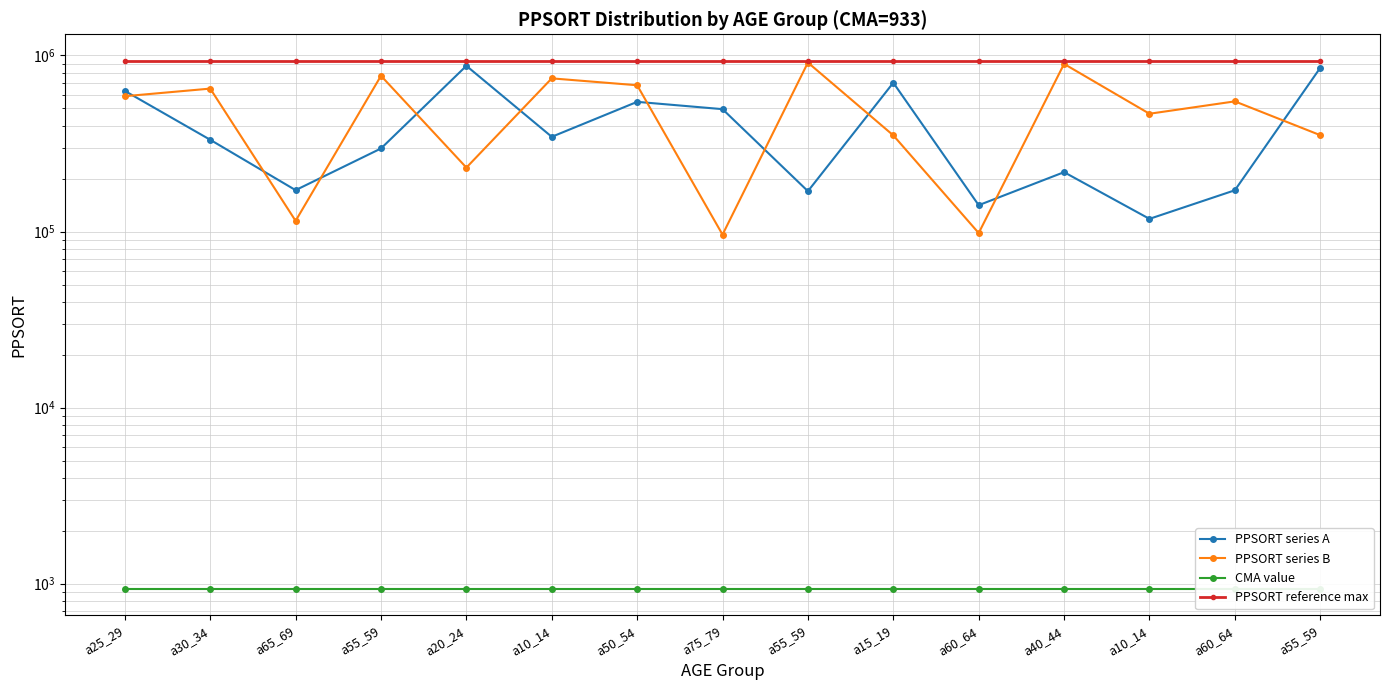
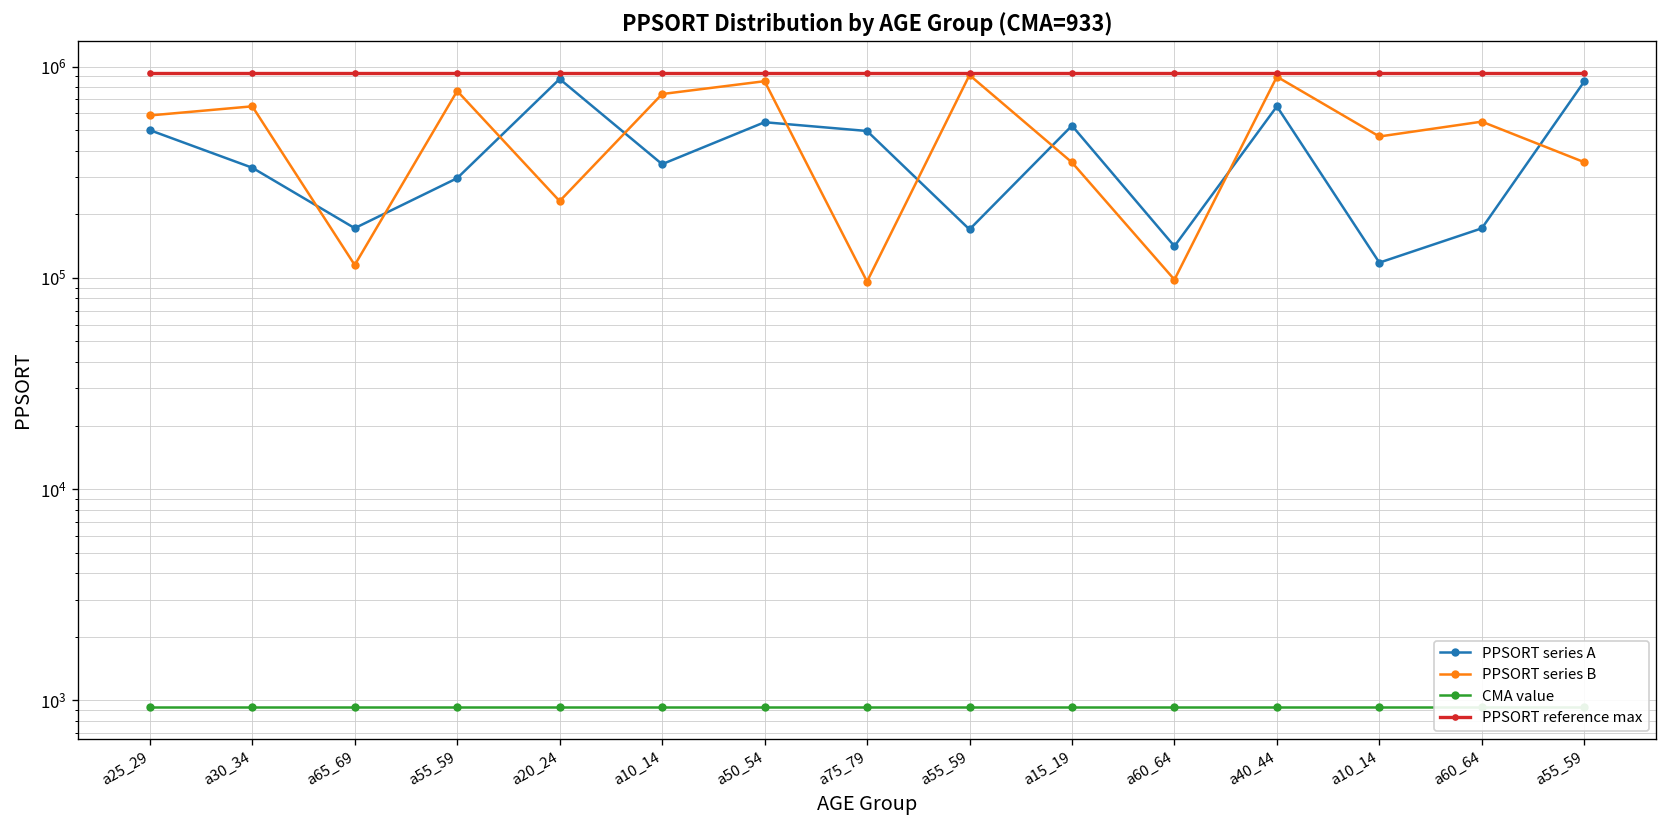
PPSORT series A, a25_29: 630000 -> 500000
PPSORT series B, a50_54: 680000 -> 900000
PPSORT series A, a15_19: 700000 -> 530000
PPSORT series A, a40_44: 220000 -> 650000
